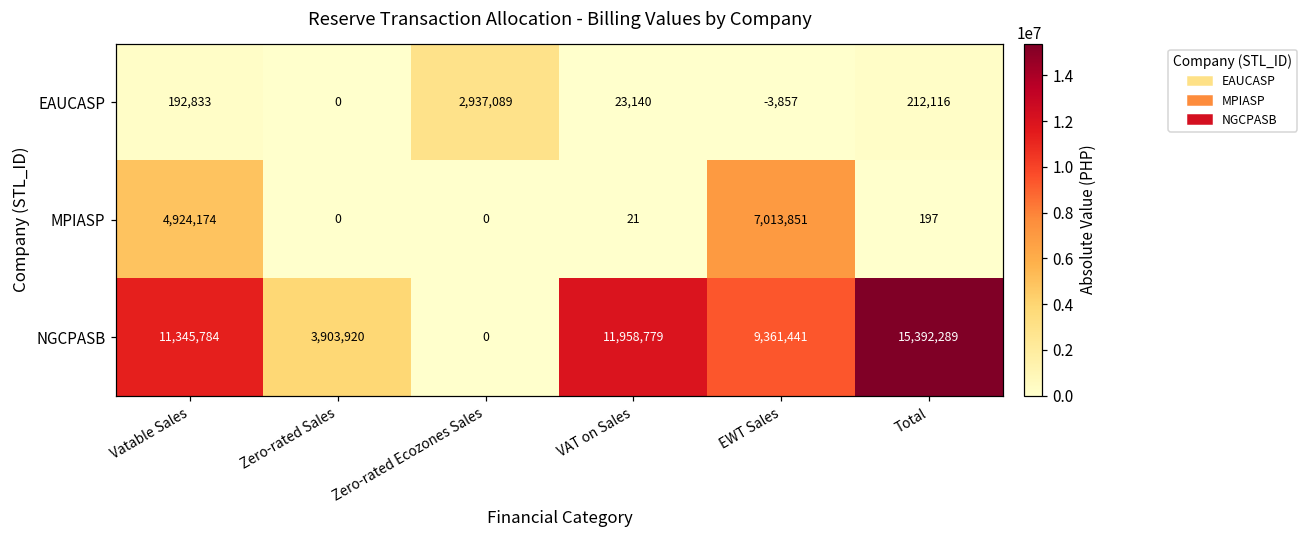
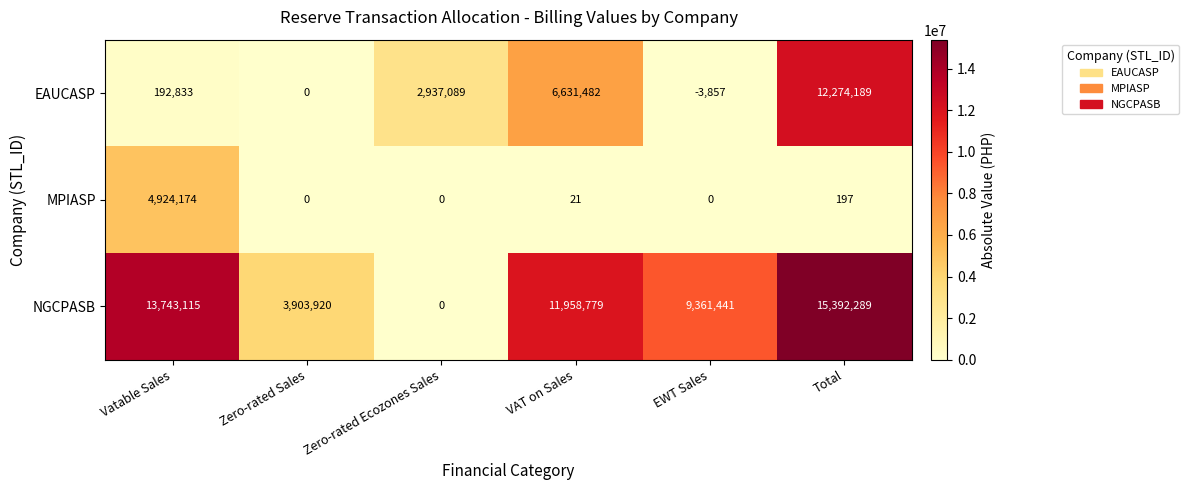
EAUCASP, VAT on Sales: 23,140 -> 6,631,482
EAUCASP, Total: 212,116 -> 12,274,189
MPIASP, EWT Sales: 7,013,851 -> 0
NGCPASB, Vatable Sales: 11,345,784 -> 13,743,115
